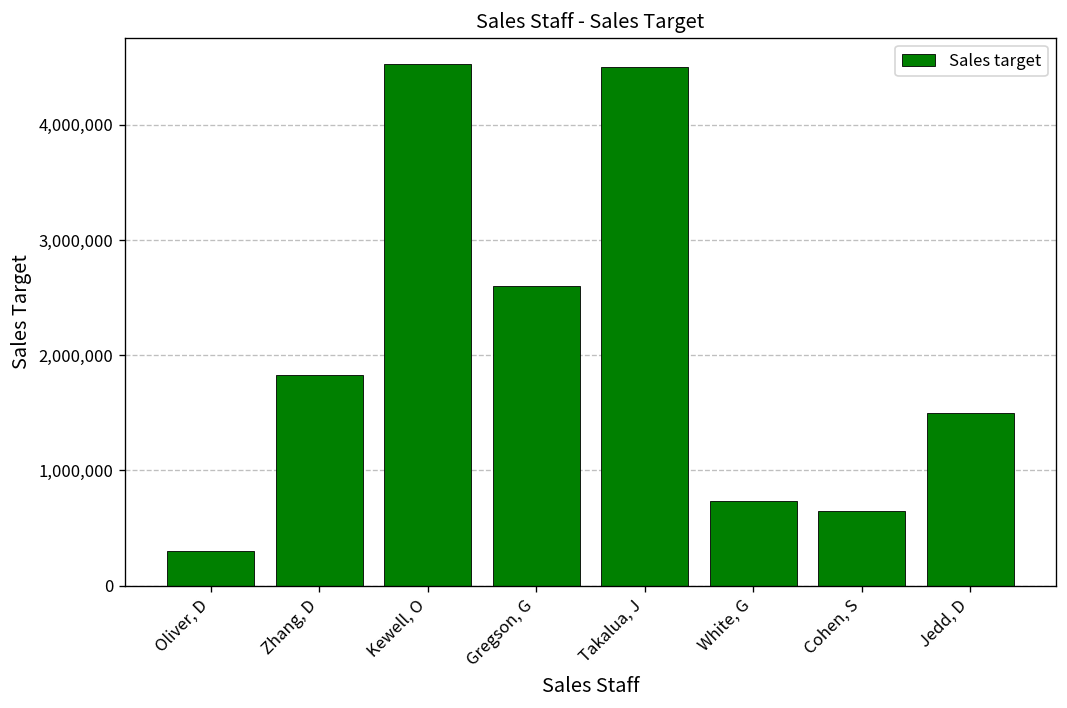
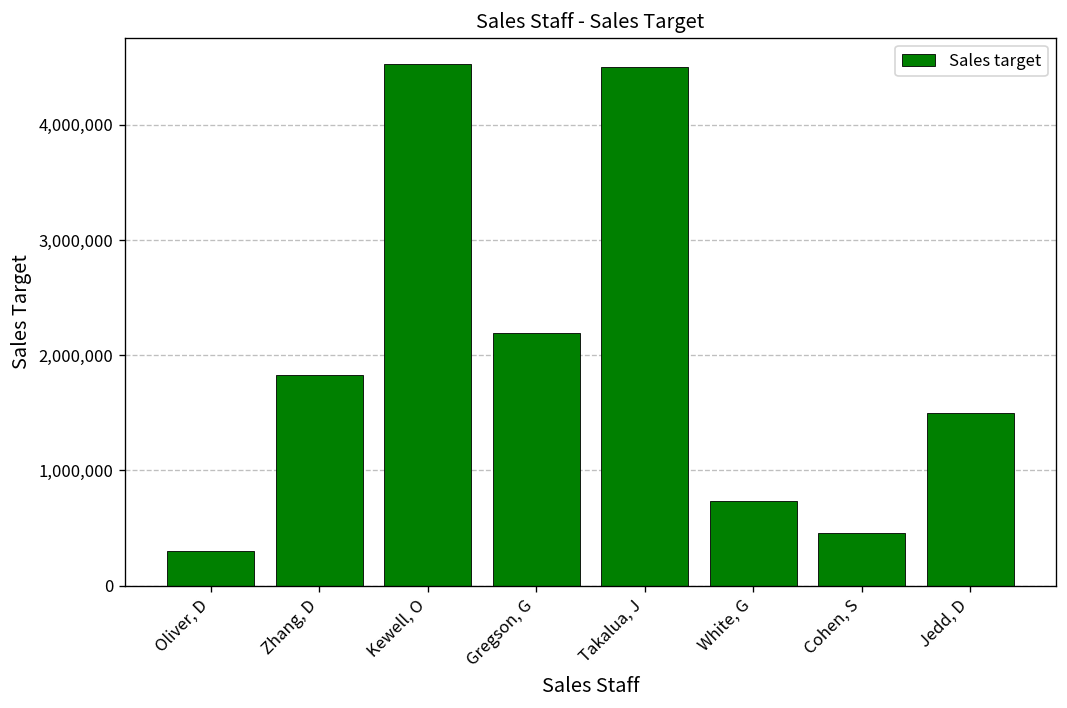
Gregson, G: 2,600,000 -> 2,200,000
Cohen, S: 700,000 -> 500,000
